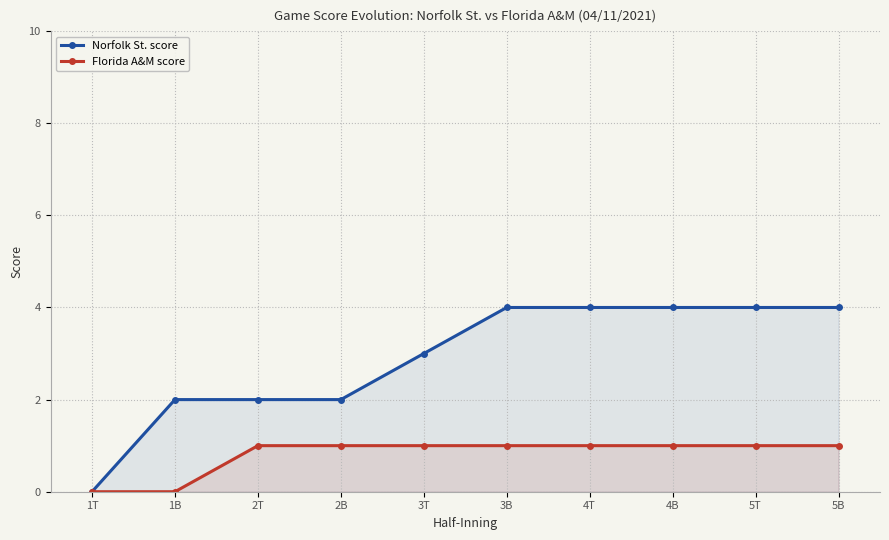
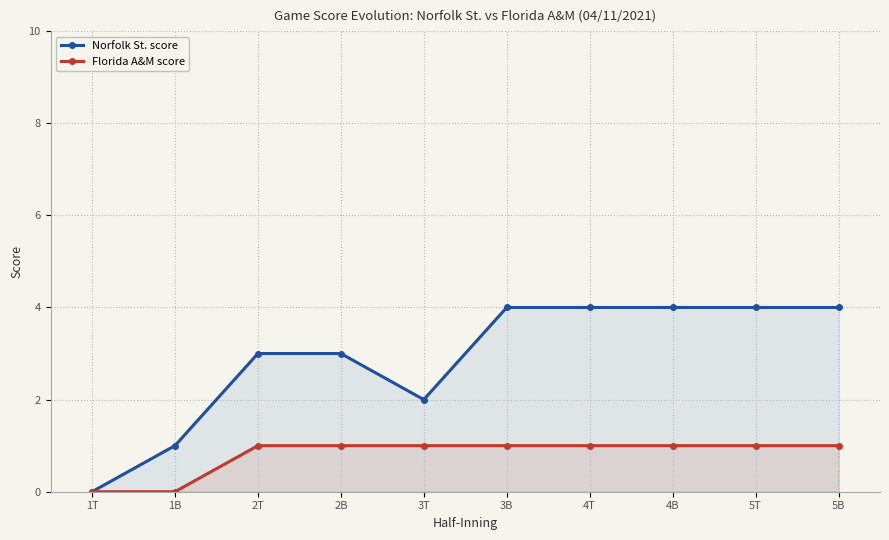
Norfolk St. score, 1B: 2 -> 1
Norfolk St. score, 2T: 2 -> 3
Norfolk St. score, 2B: 2 -> 3
Norfolk St. score, 3T: 3 -> 2
